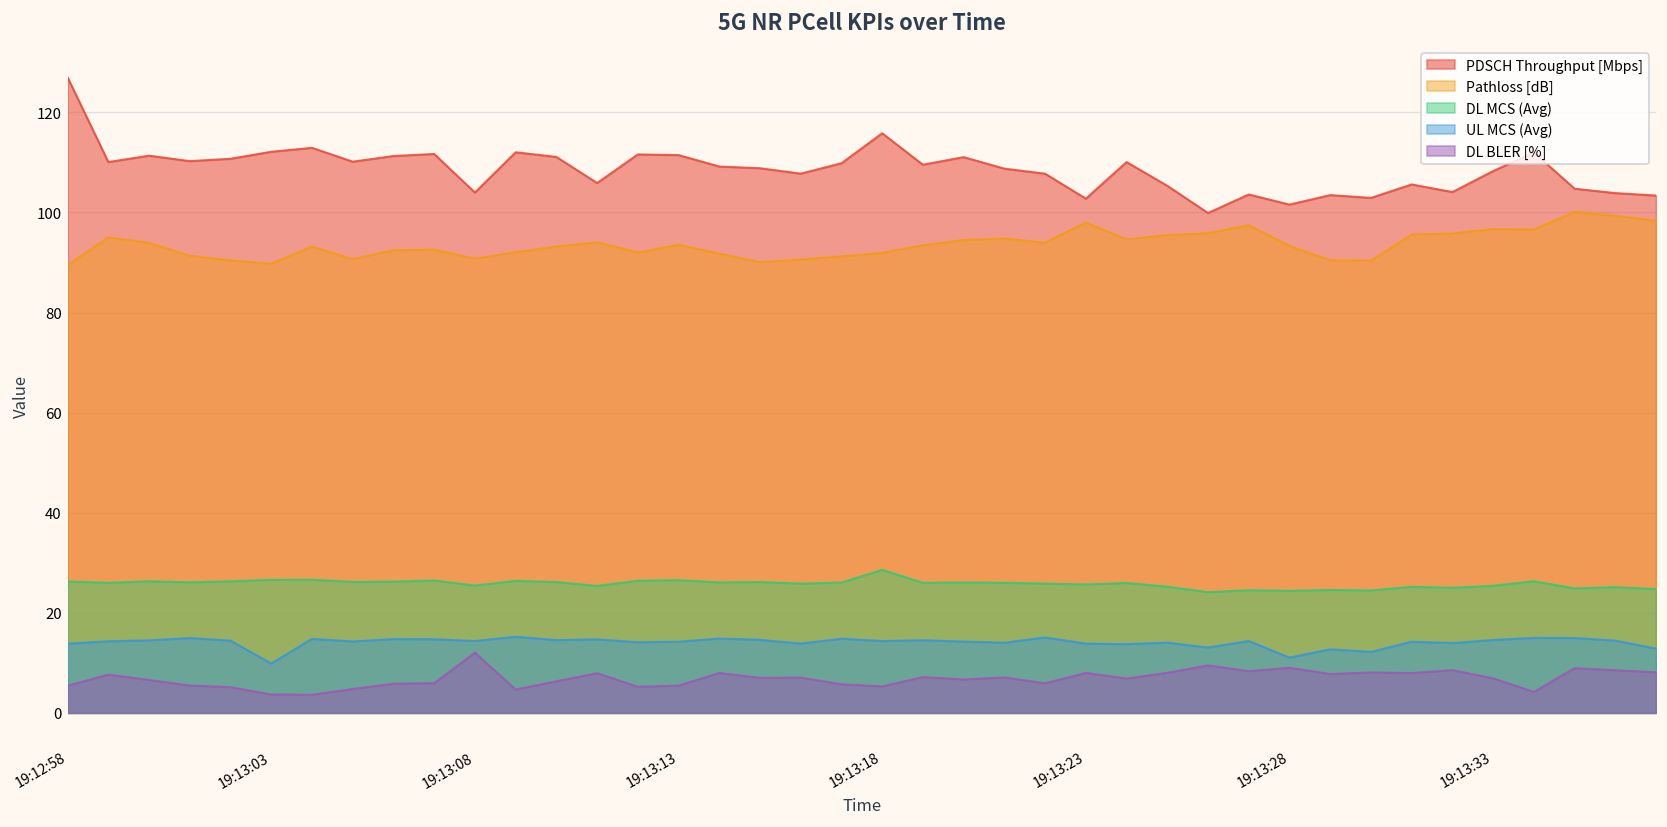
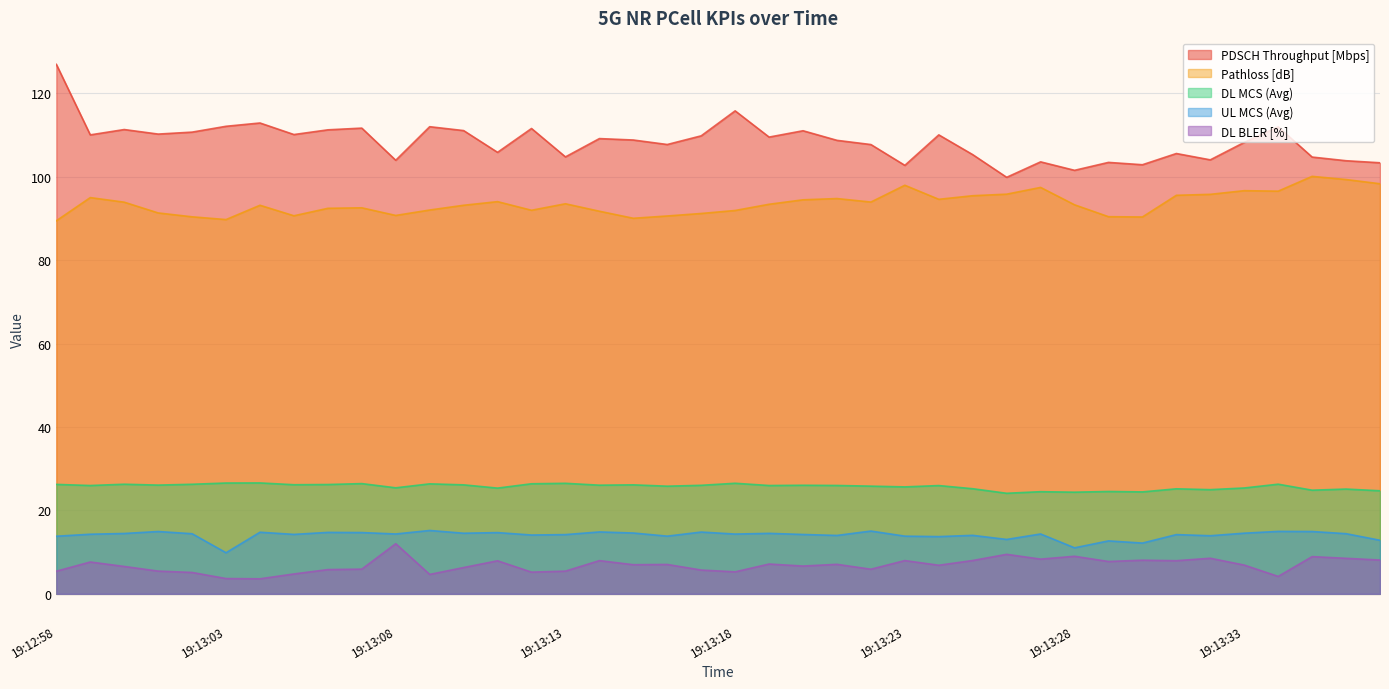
PDSCH Throughput [Mbps], 19:13:13: 111 -> 105
DL MCS (Avg), 19:13:18: 29 -> 27
